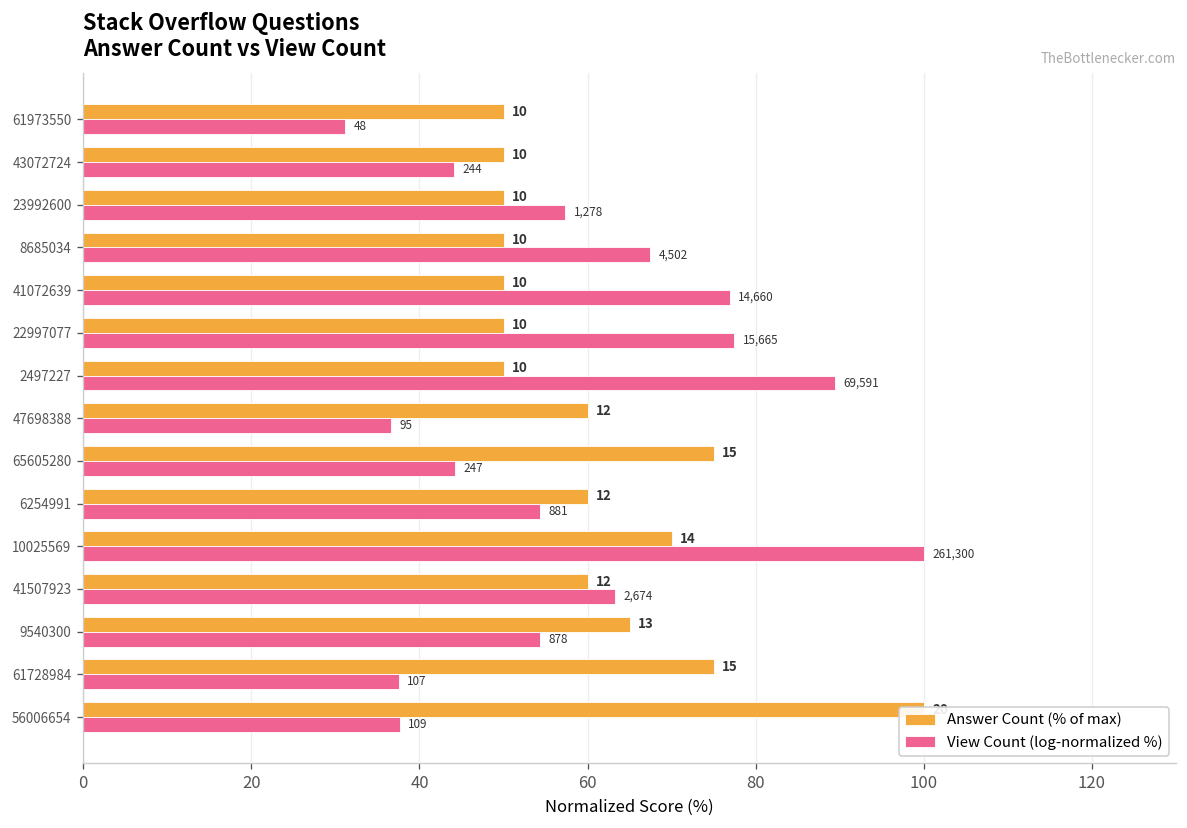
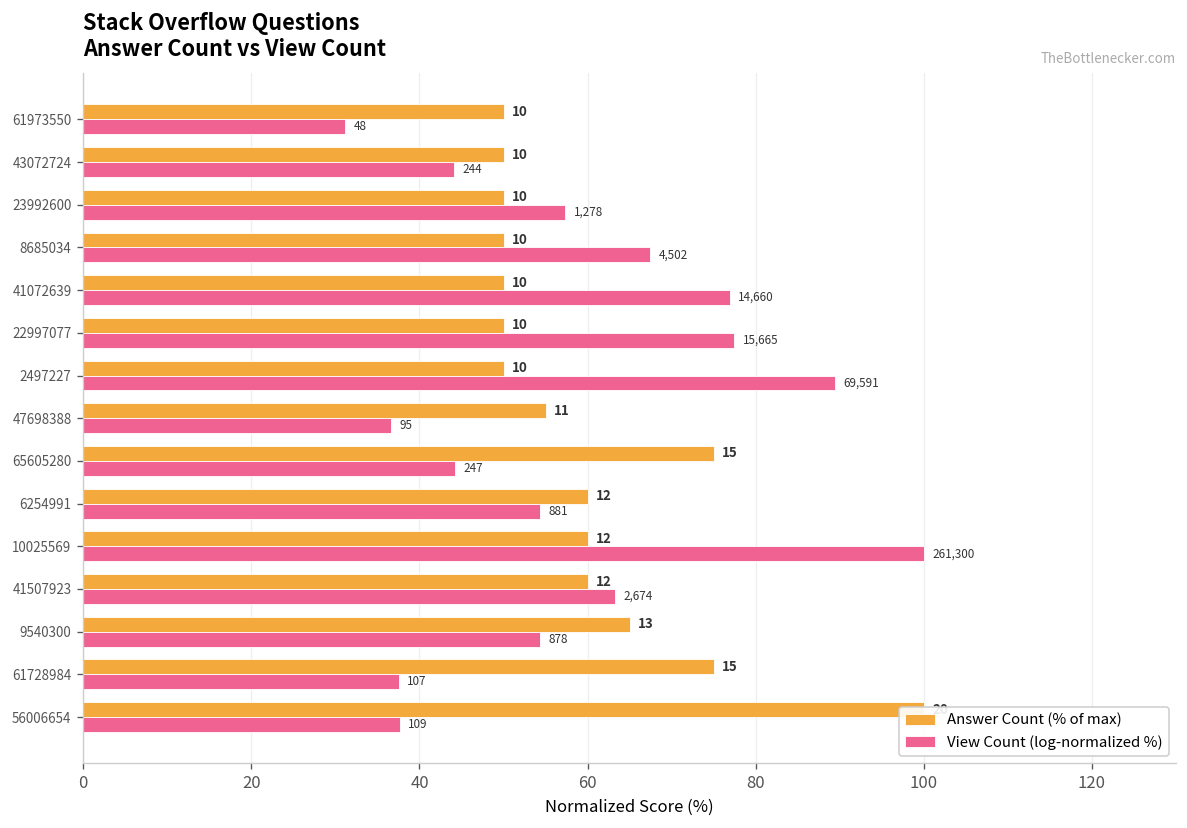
Answer Count (% of max), 47698388: 12 -> 11
Answer Count (% of max), 10025569: 14 -> 12
